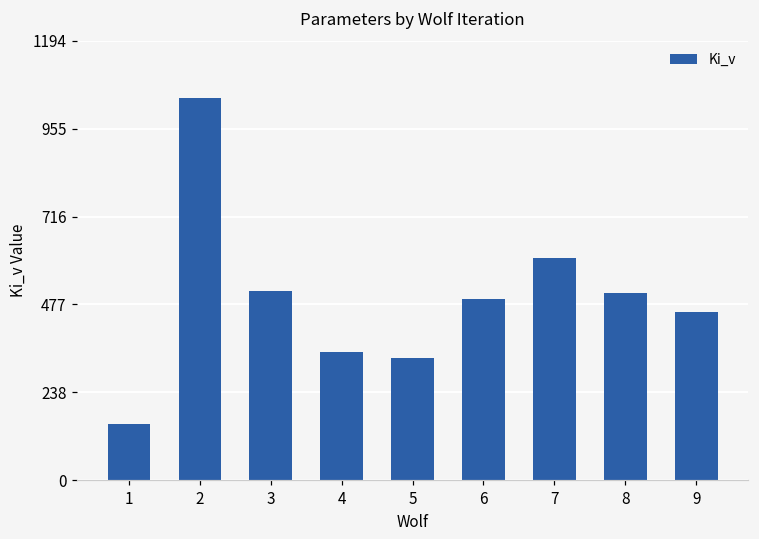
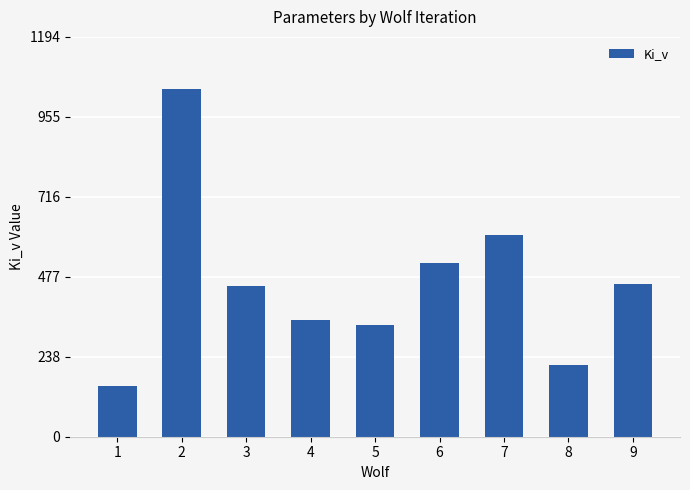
3: 510 -> 450
6: 490 -> 520
8: 510 -> 220
